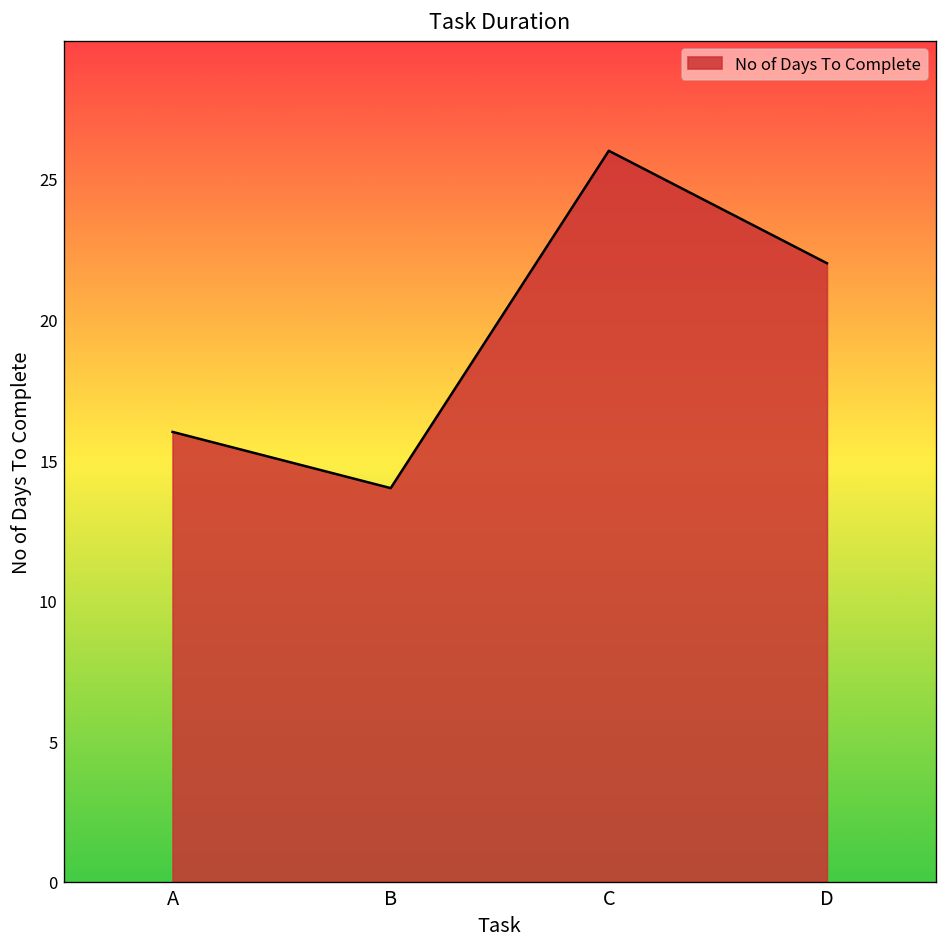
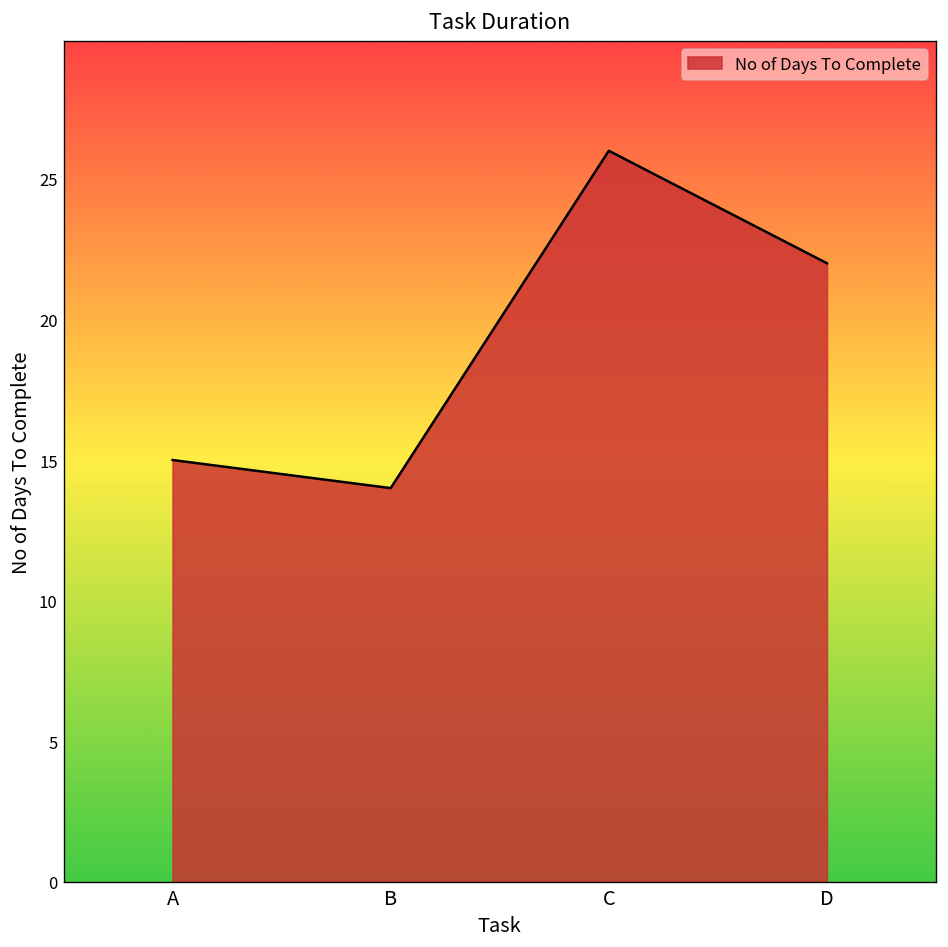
A: 16 -> 15
